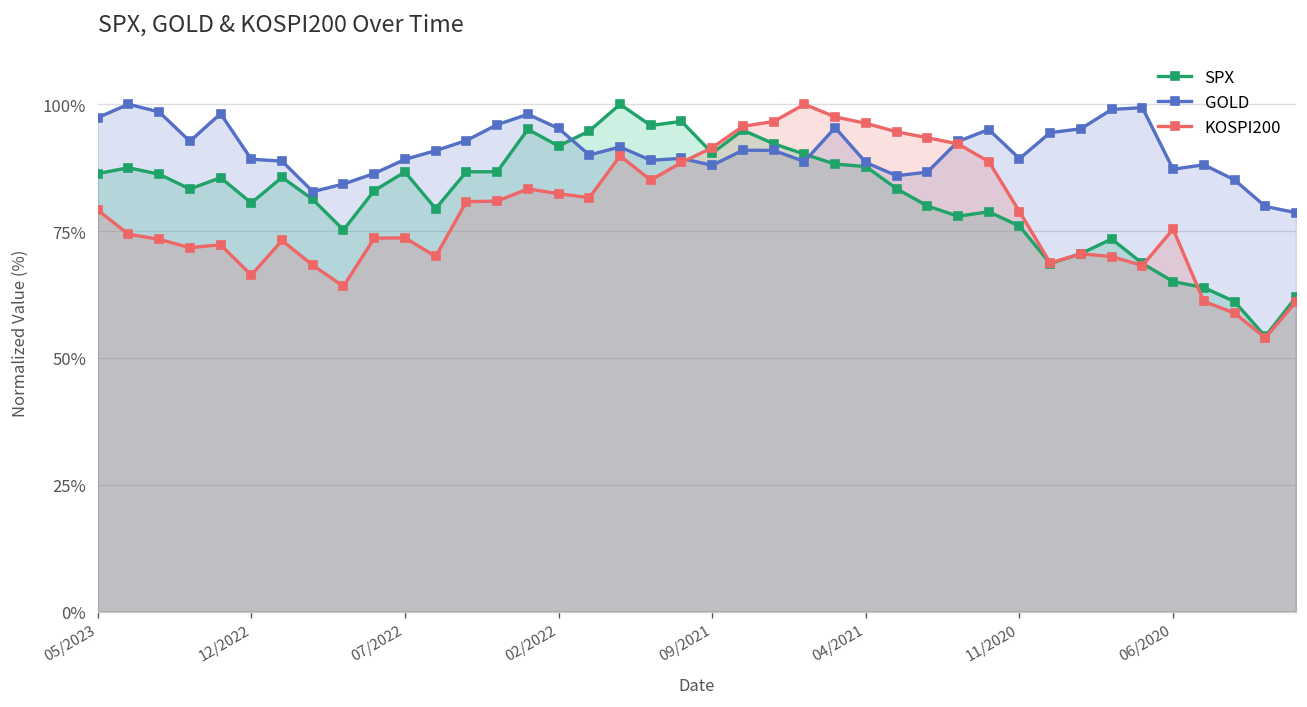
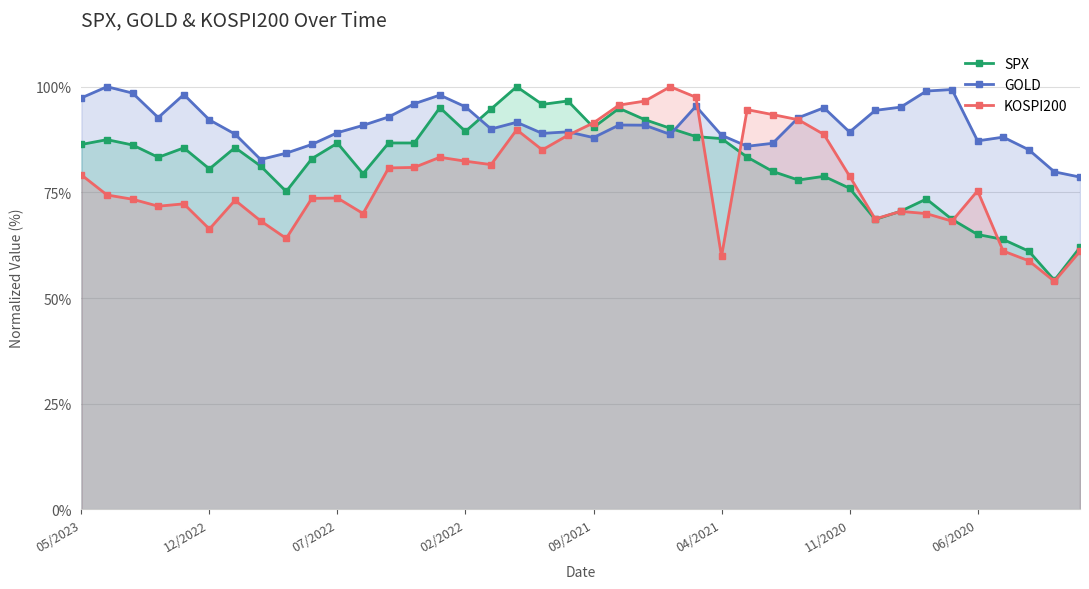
GOLD, 12/2022: 89% -> 92%
SPX, 02/2022: 92% -> 89%
KOSPI200, 04/2021: 96% -> 60%
